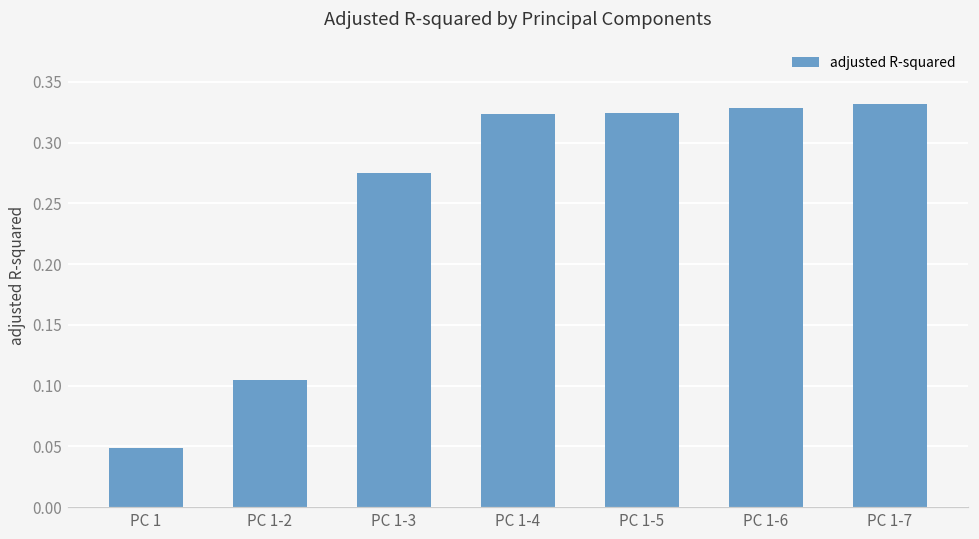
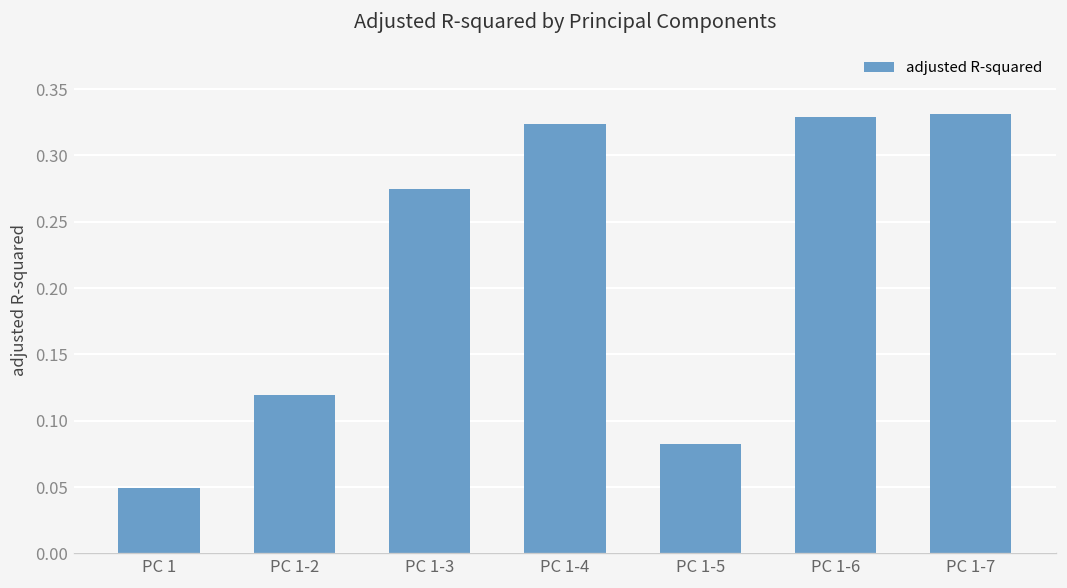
PC 1-2: 0.105 -> 0.120
PC 1-5: 0.325 -> 0.082
